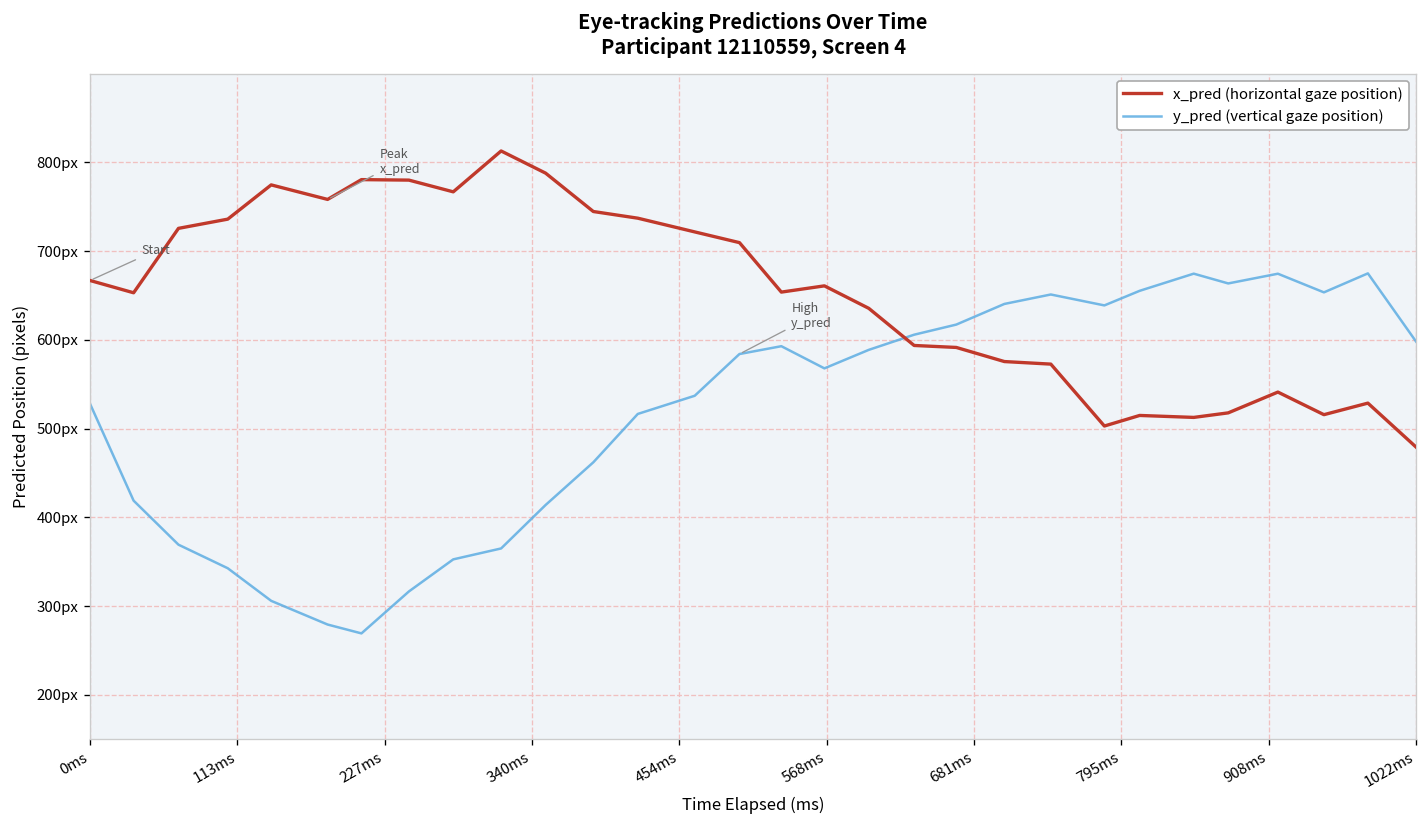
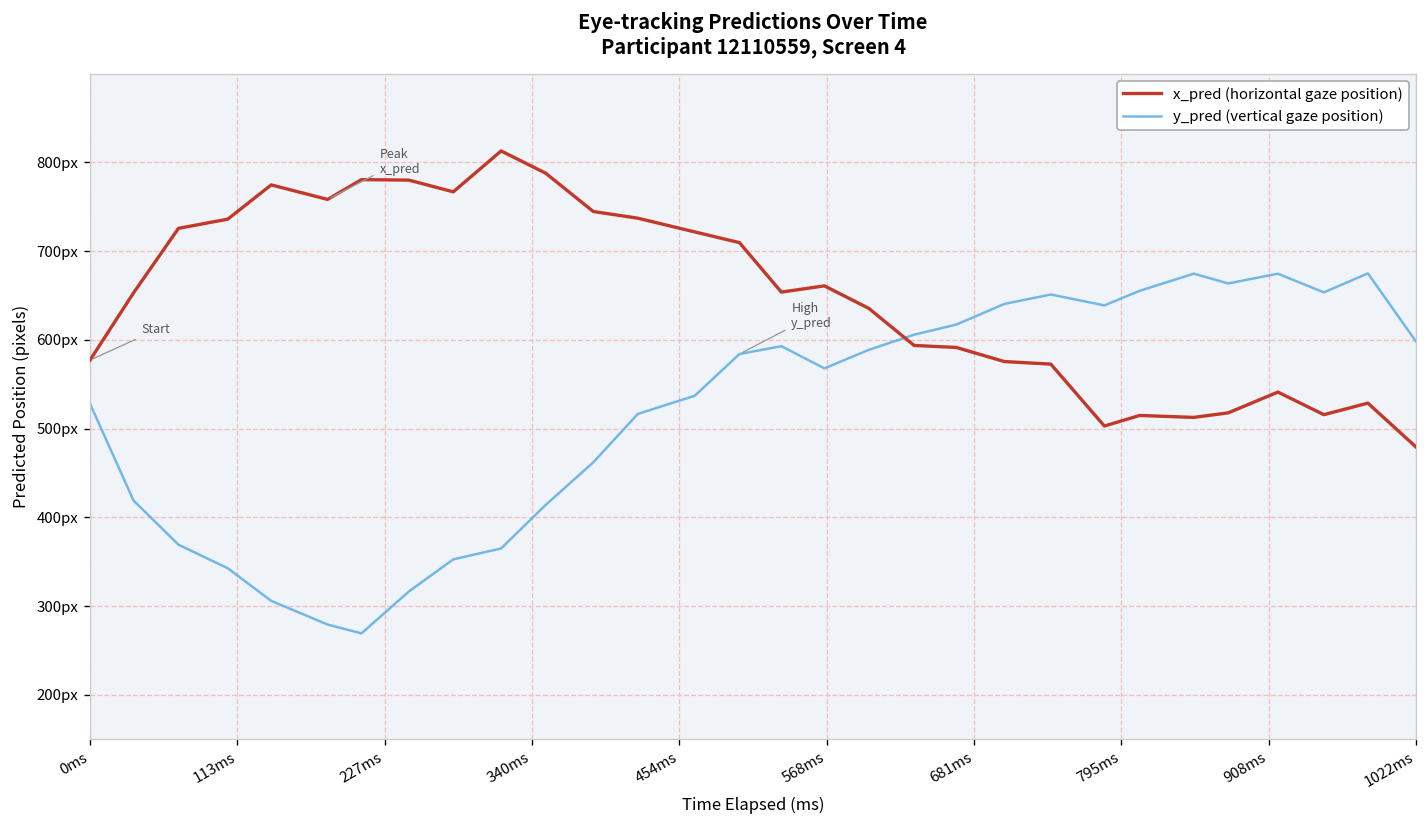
x_pred (horizontal gaze position), 0ms: 670px -> 580px
